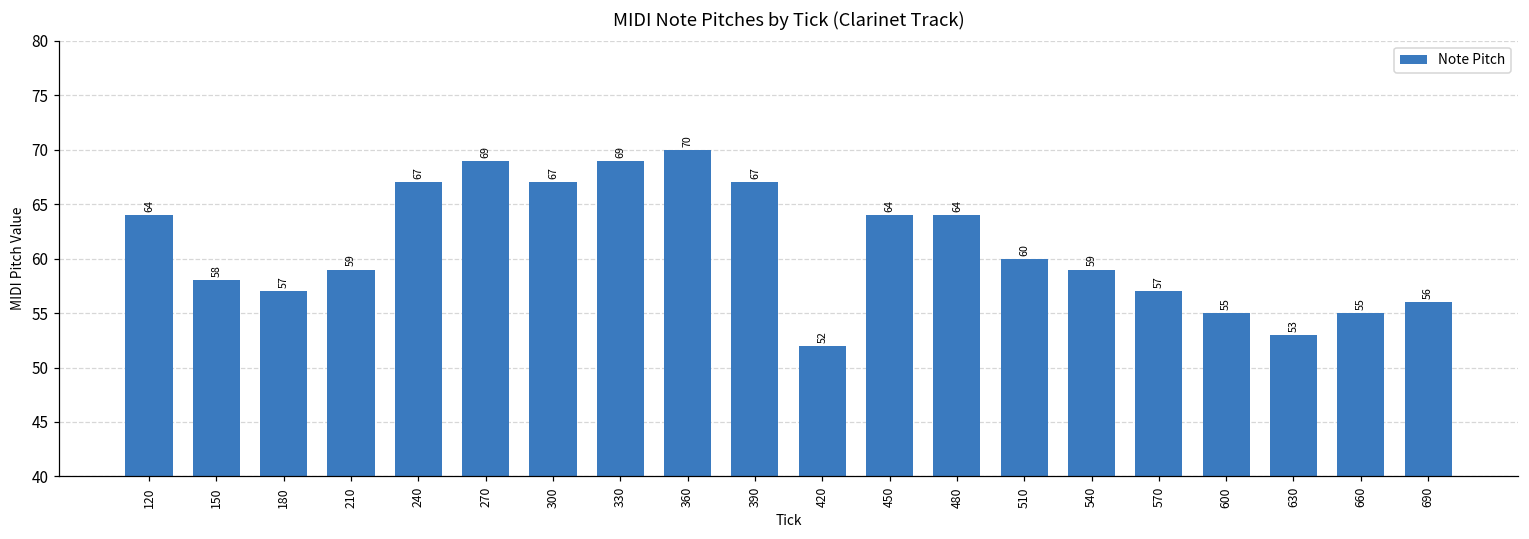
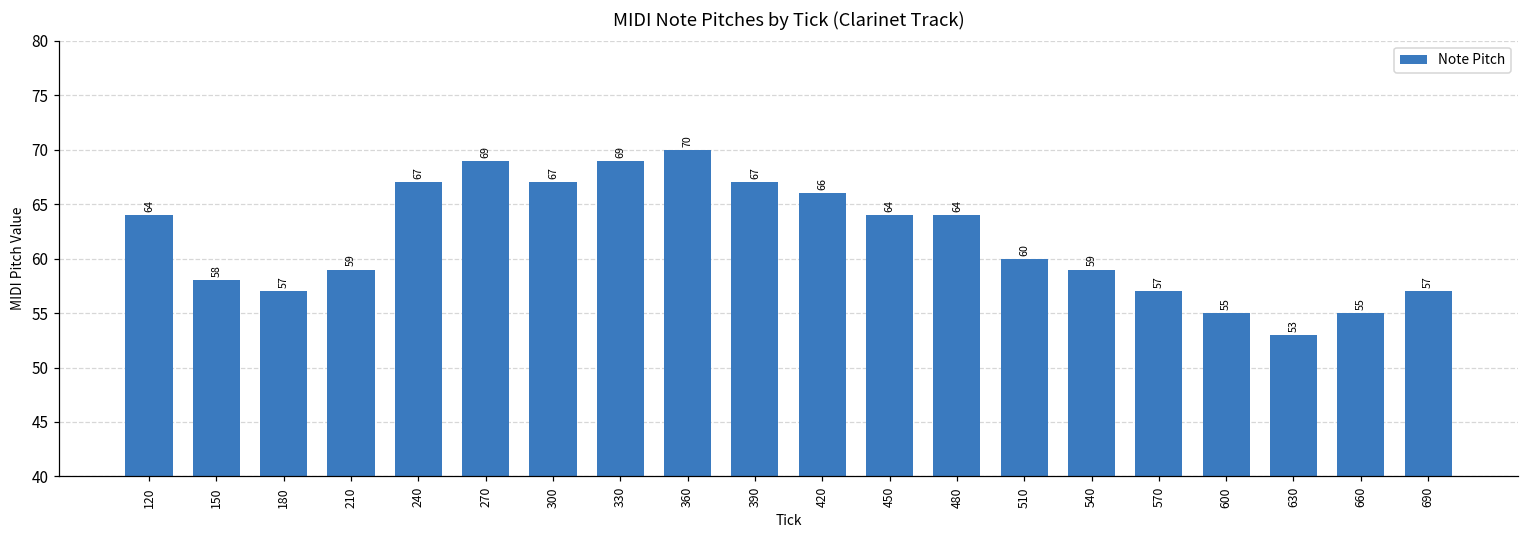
420: 52 -> 66
690: 56 -> 57
